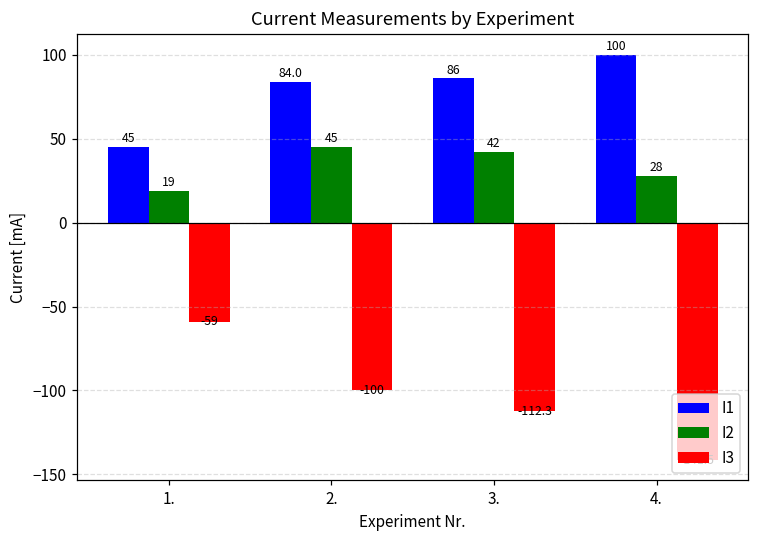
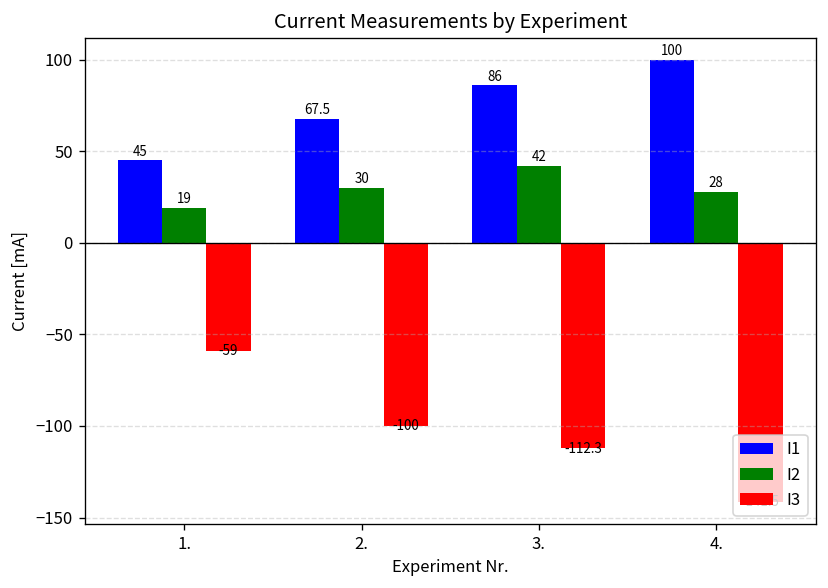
I1, 2.: 84.0 -> 67.5
I2, 2.: 45 -> 30
